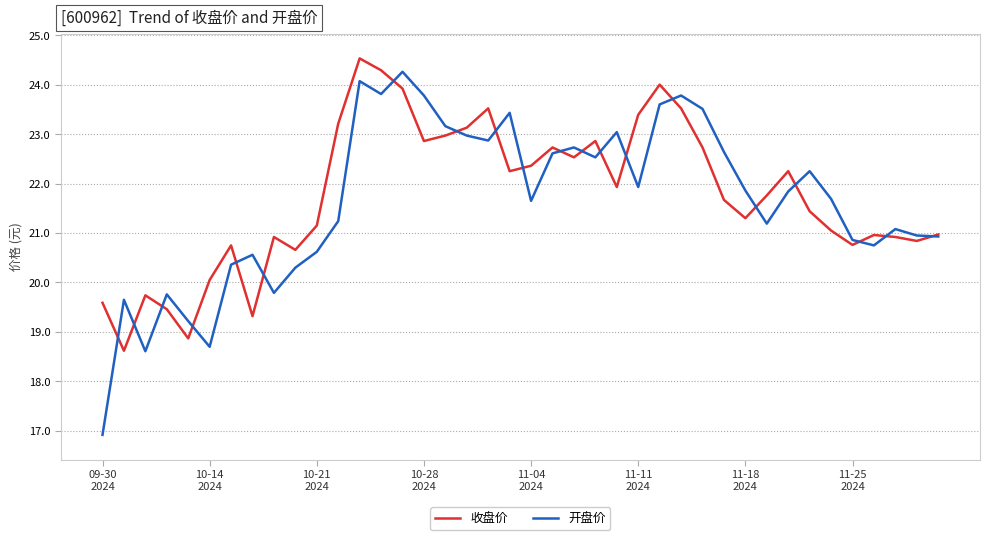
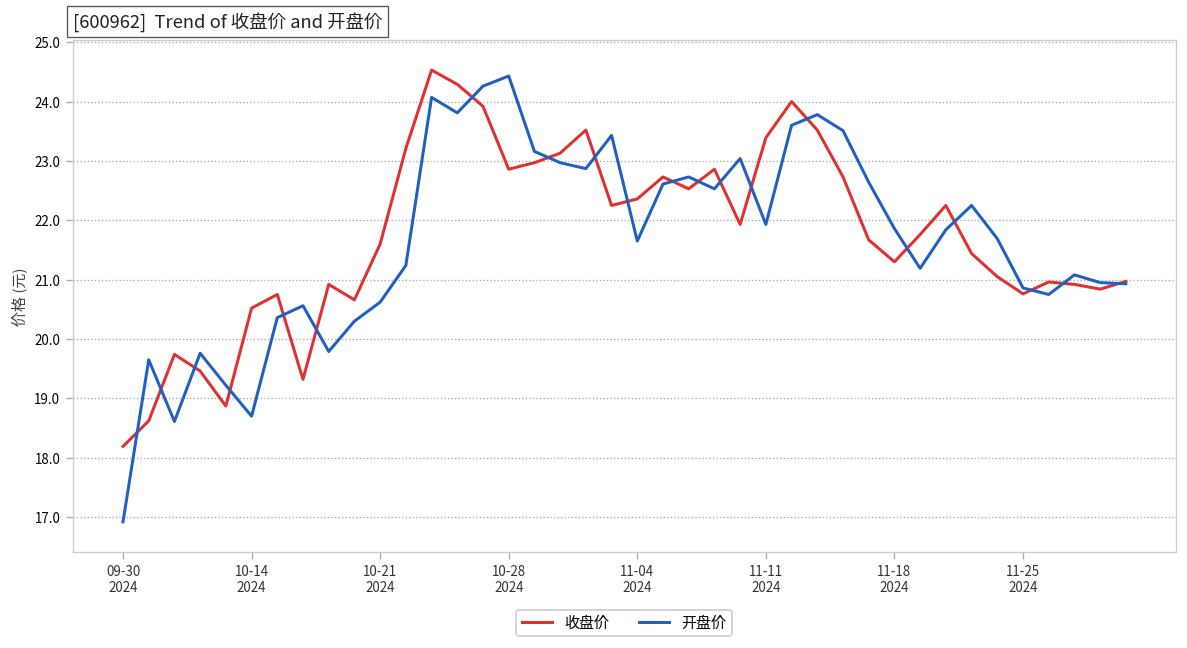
收盘价, 09-30 2024: 19.6 -> 18.2
收盘价, 10-14 2024: 20.1 -> 20.5
收盘价, 10-21 2024: 21.2 -> 21.6
开盘价, 10-28 2024: 23.8 -> 24.4
